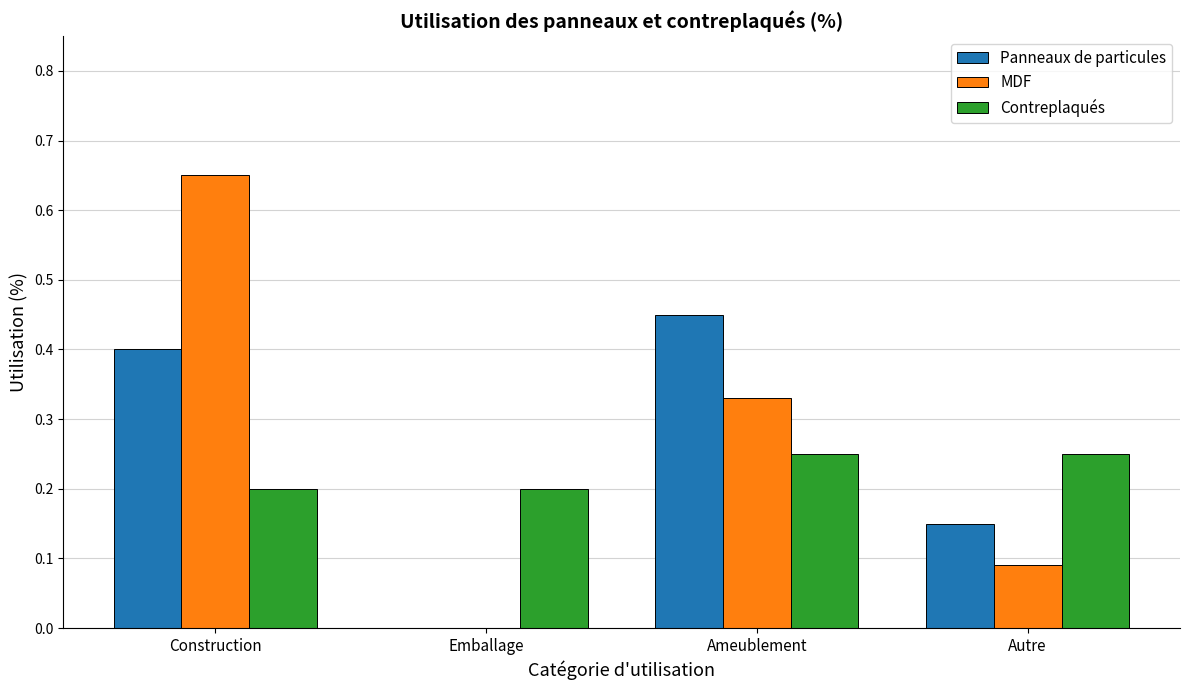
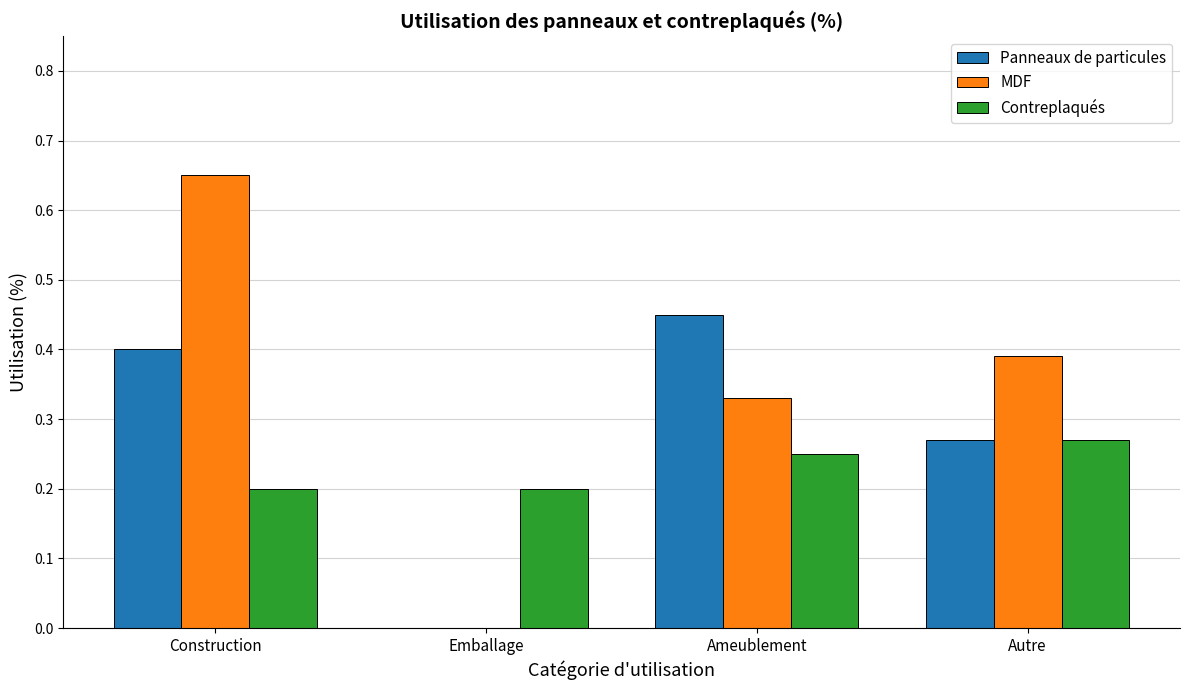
Panneaux de particules, Autre: 0.15 -> 0.27
MDF, Autre: 0.09 -> 0.39
Contreplaqués, Autre: 0.25 -> 0.27
